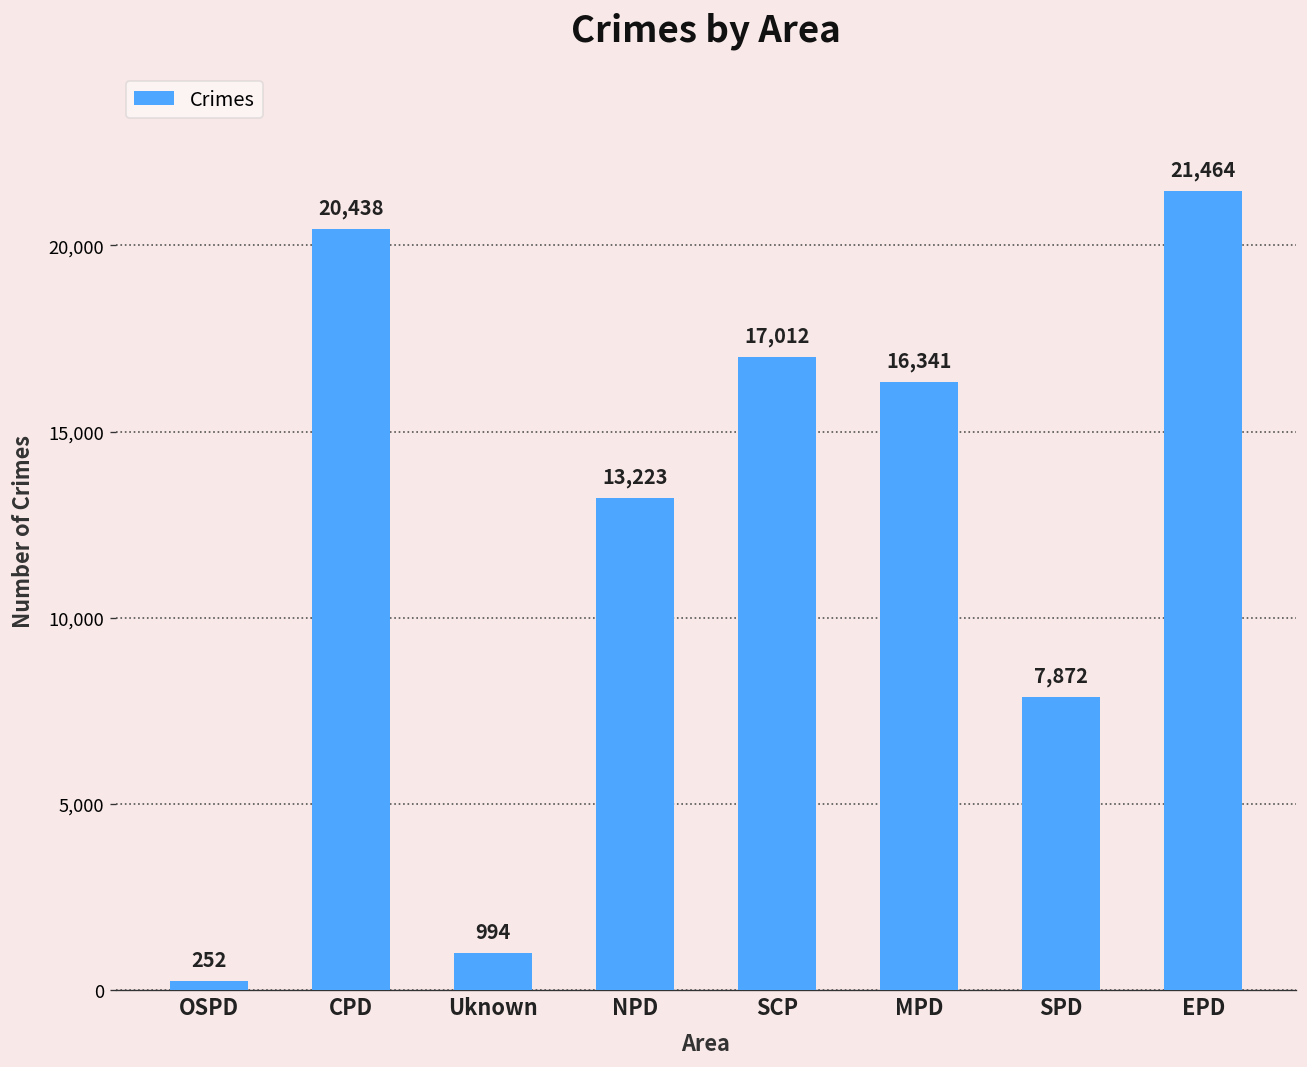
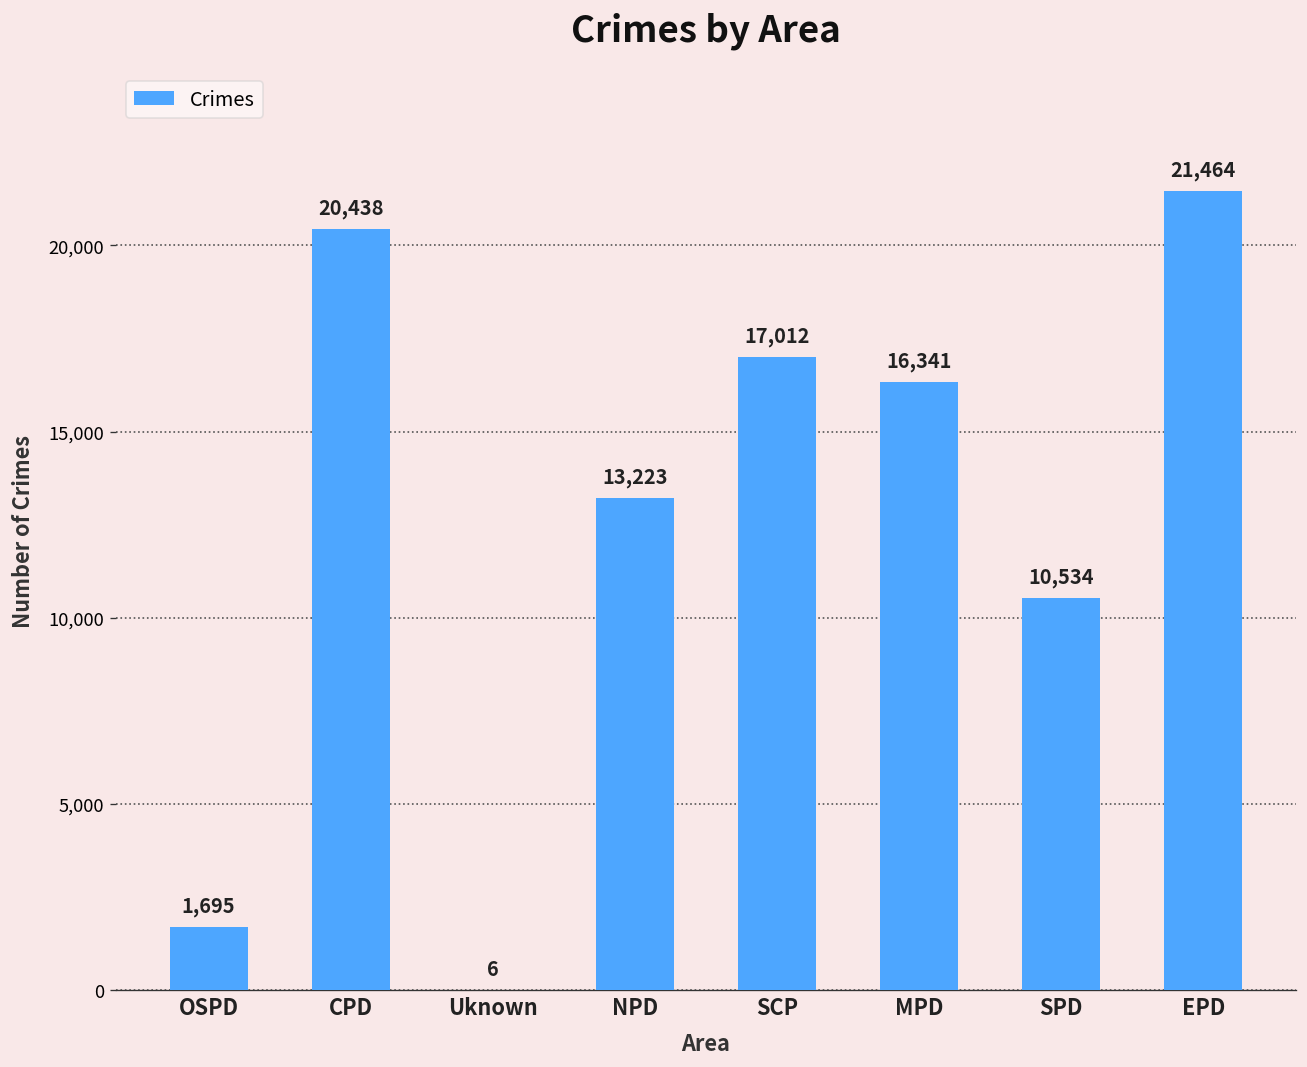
OSPD: 252 -> 1,695
Uknown: 994 -> 6
SPD: 7,872 -> 10,534
